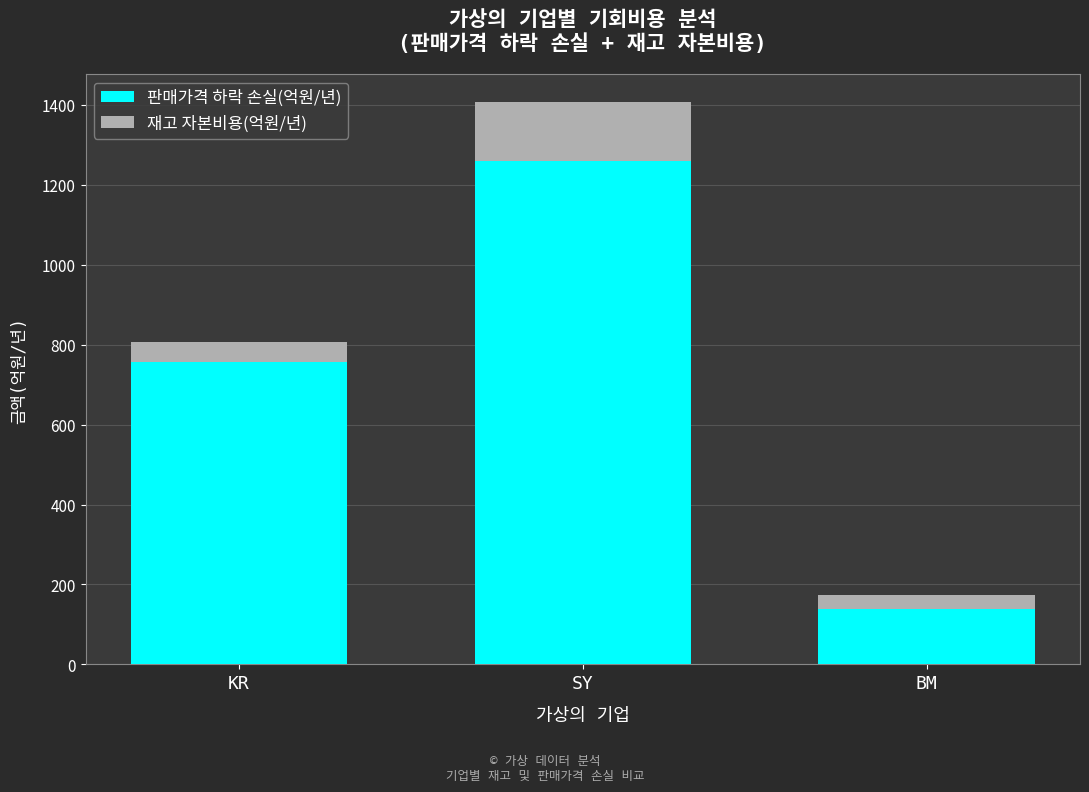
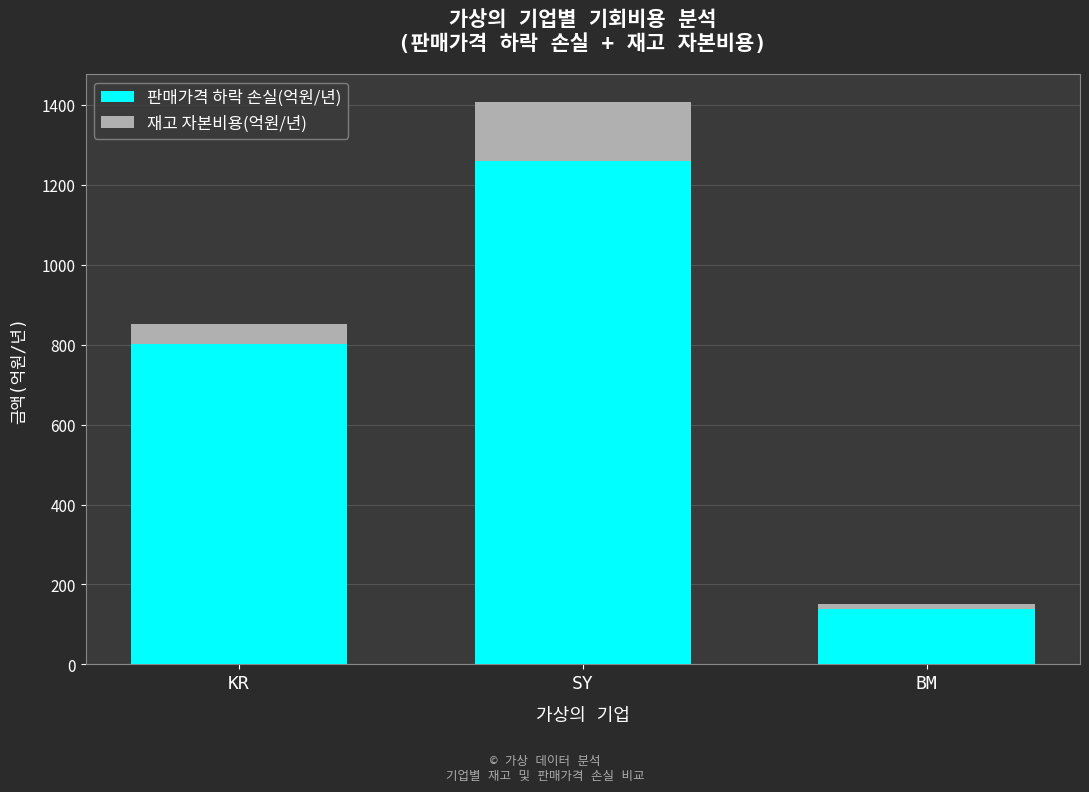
판매가격 하락 손실(억원/년), KR: 760 -> 800
재고 자본비용(억원/년), BM: 40 -> 10
